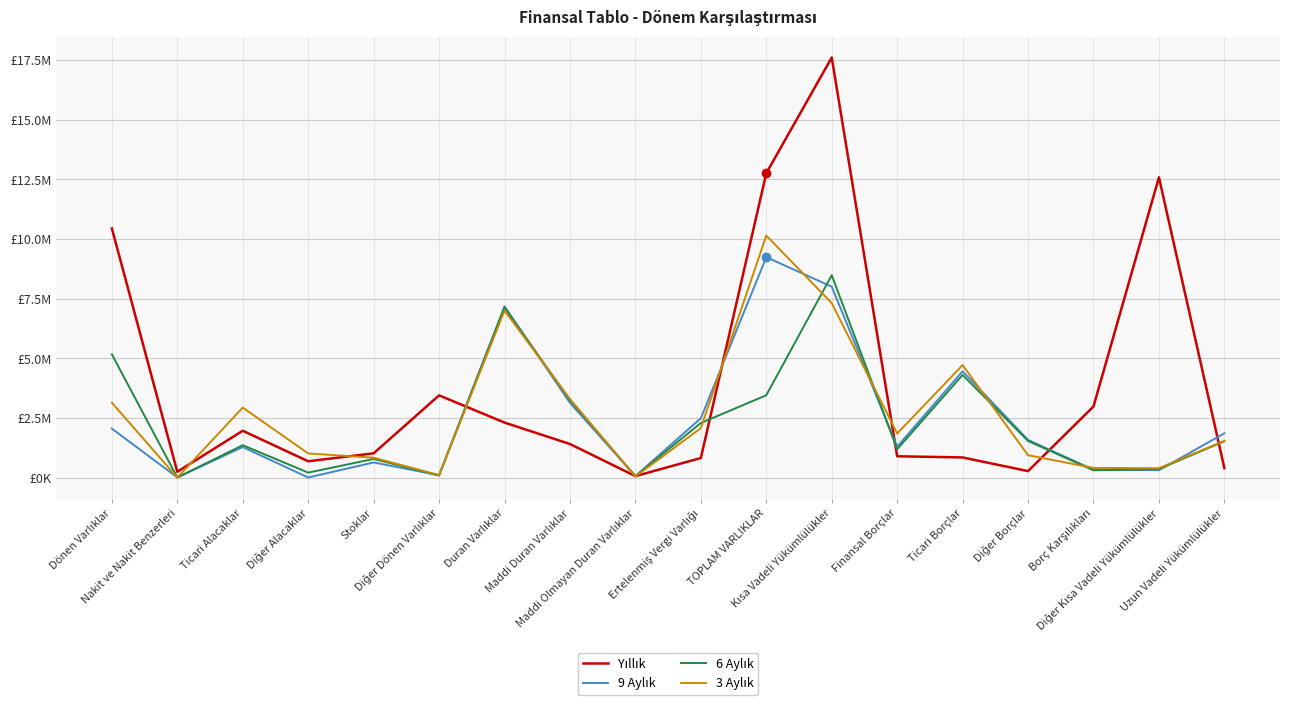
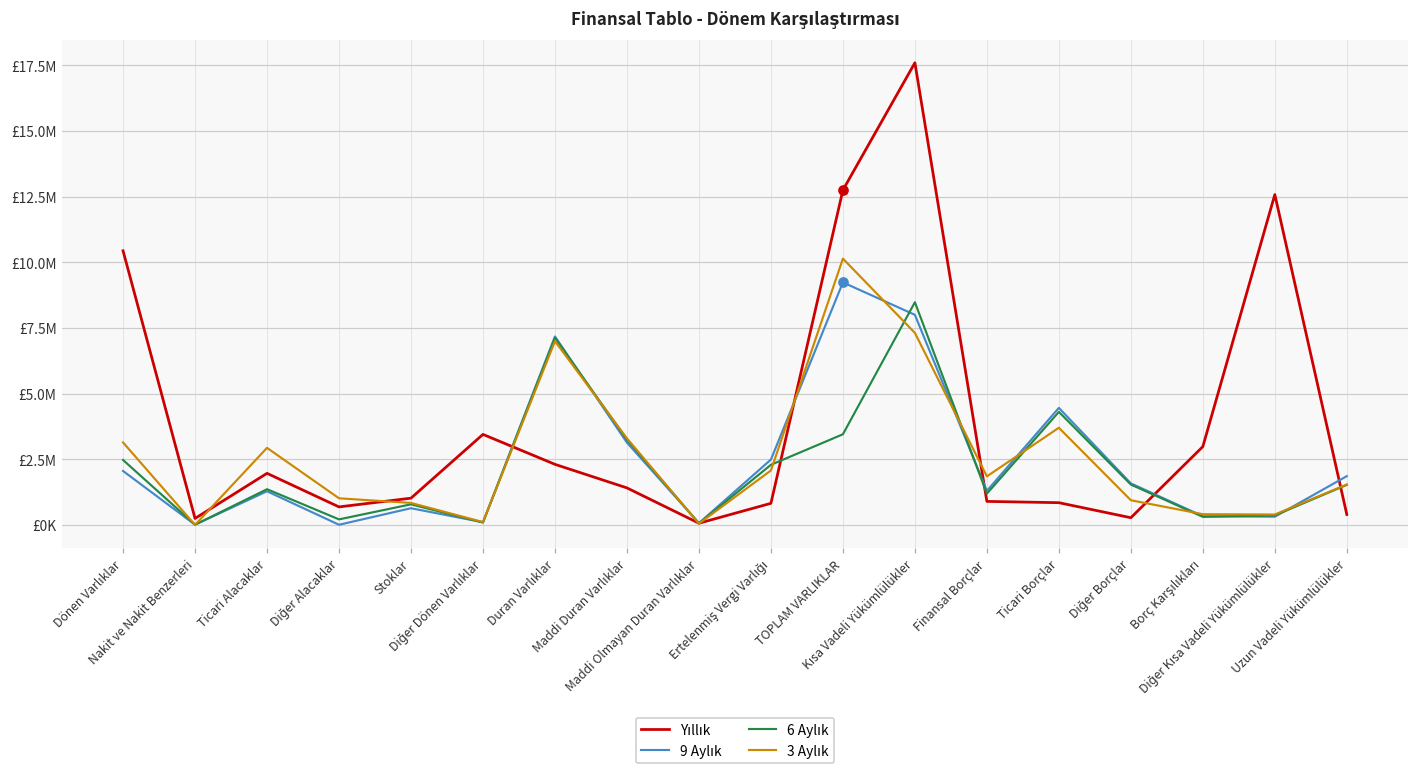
6 Aylık, Dönen Varlıklar: £5200000 -> £2500000
3 Aylık, Ticari Borçlar: £4700000 -> £3700000
